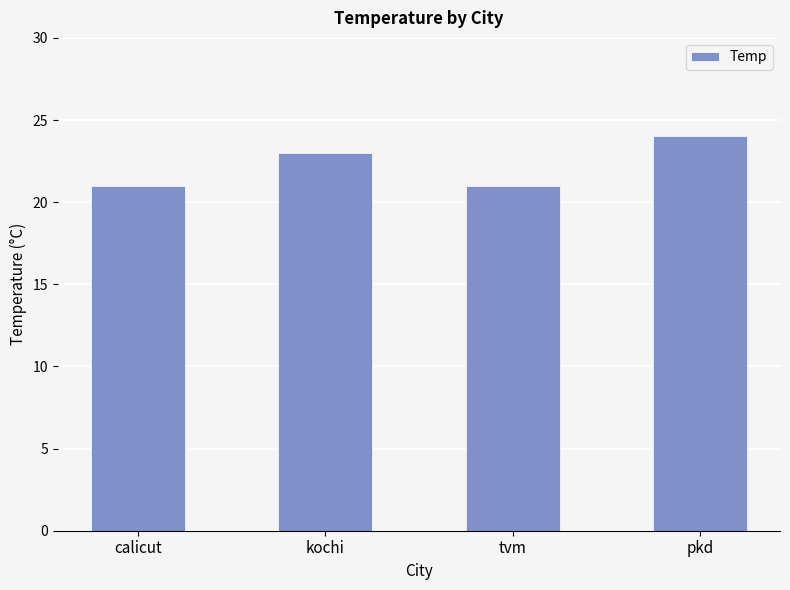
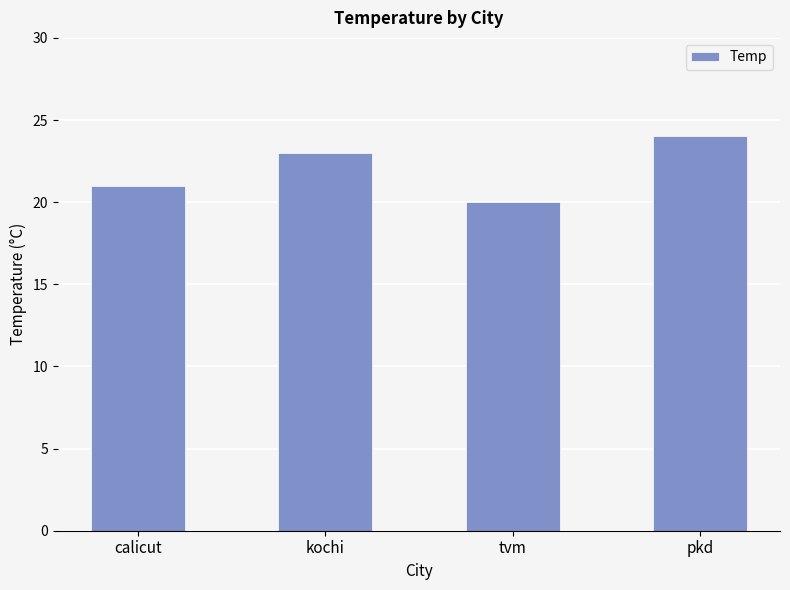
tvm: 21 -> 20
